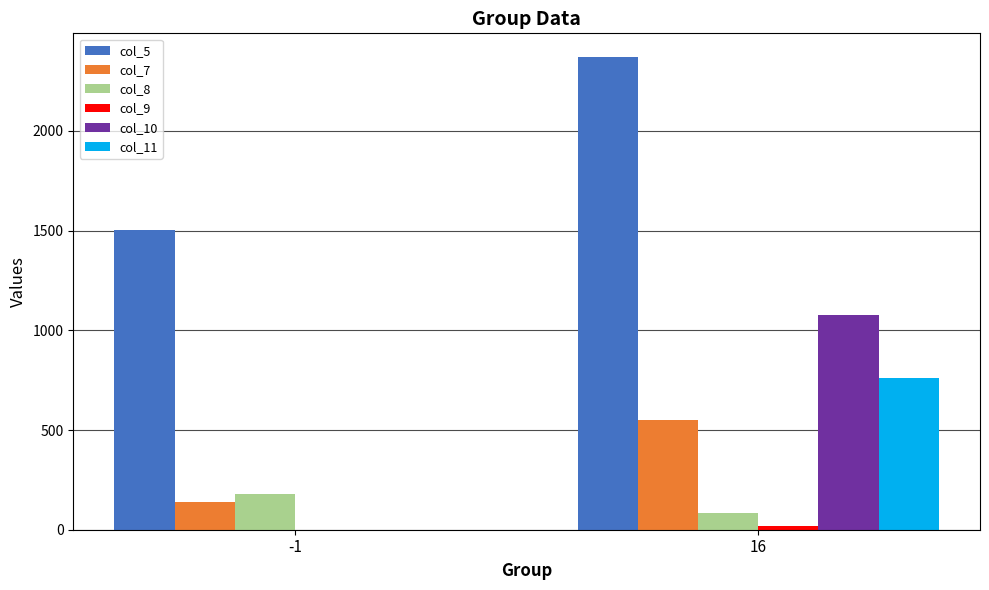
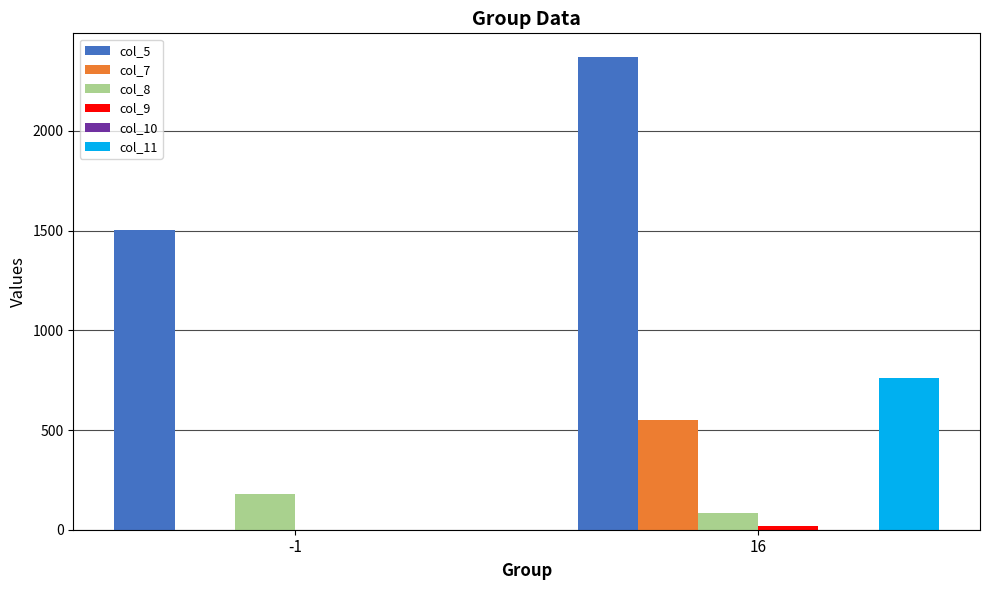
col_7, -1: 140 -> 0
col_10, 16: 1080 -> 0
